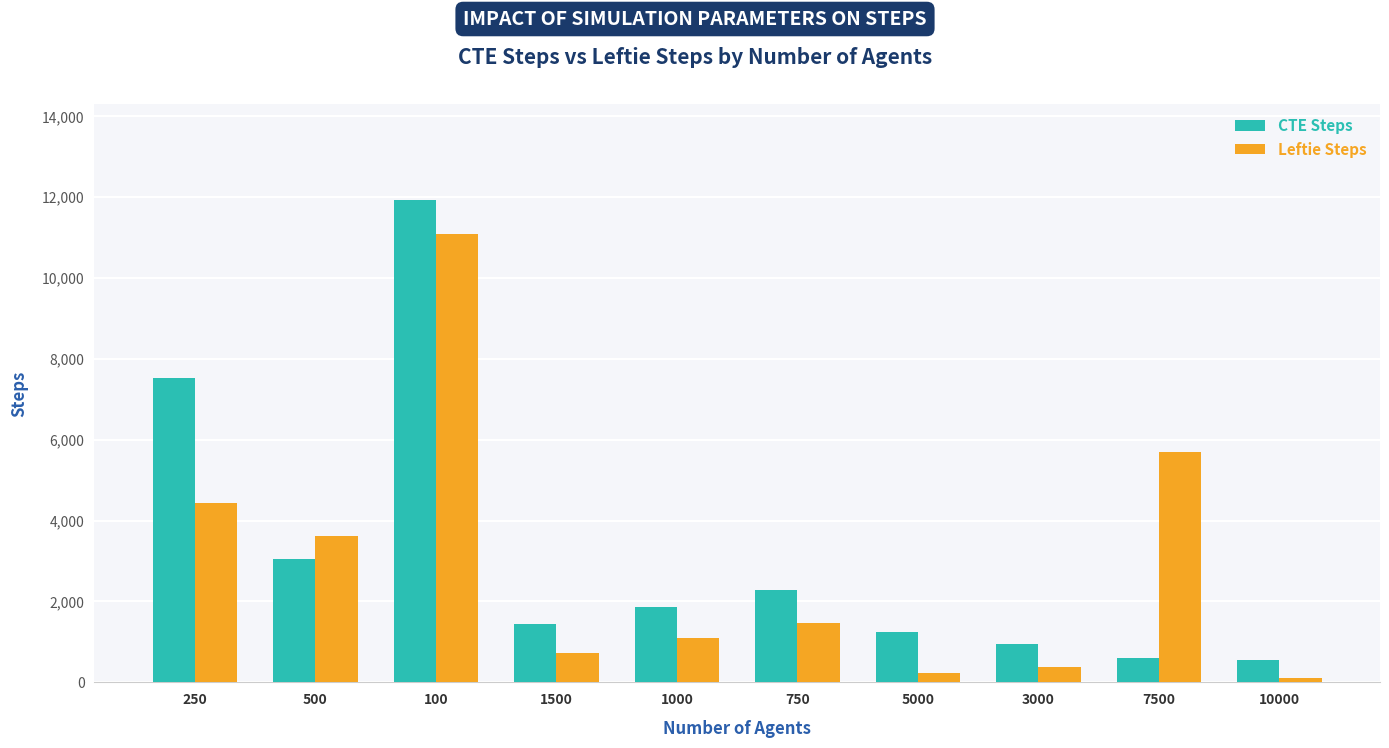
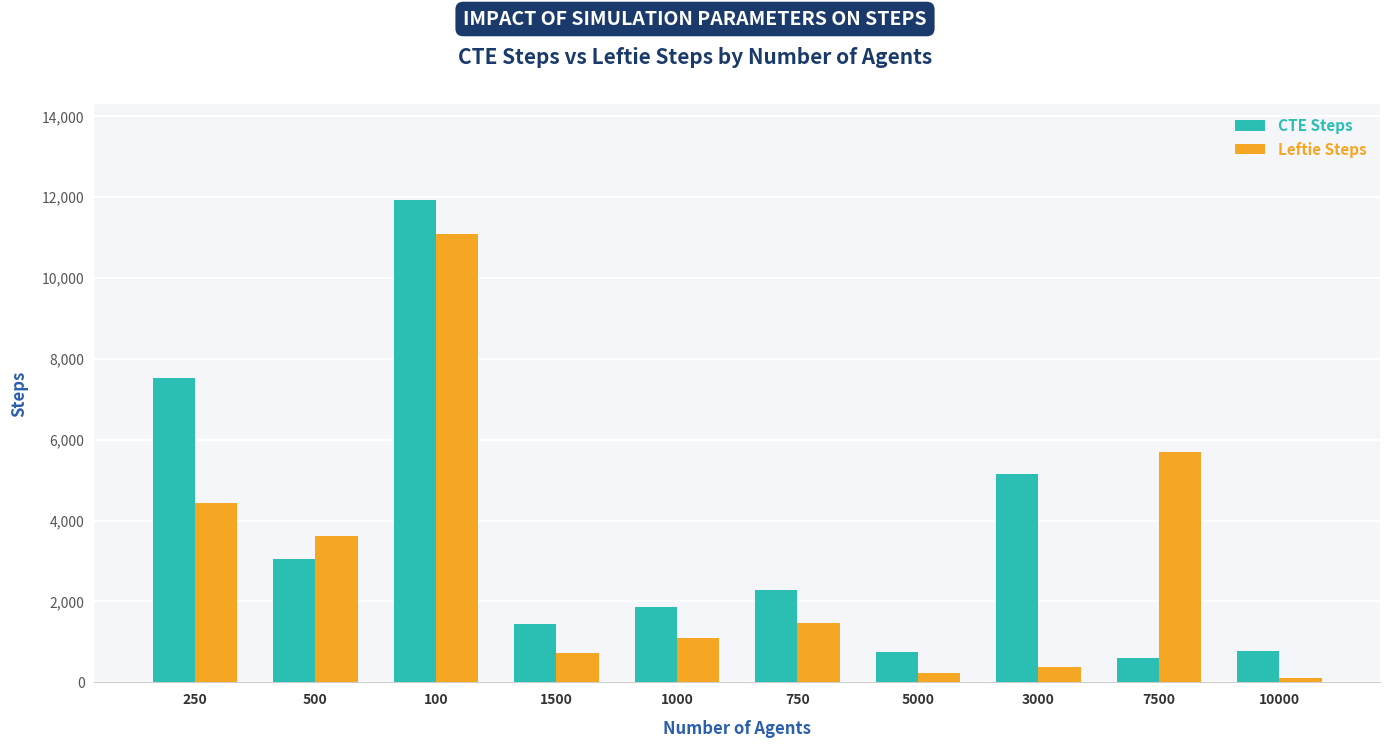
CTE Steps, 5000: 1,200 -> 700
CTE Steps, 3000: 1,000 -> 5,100
CTE Steps, 10000: 500 -> 800
